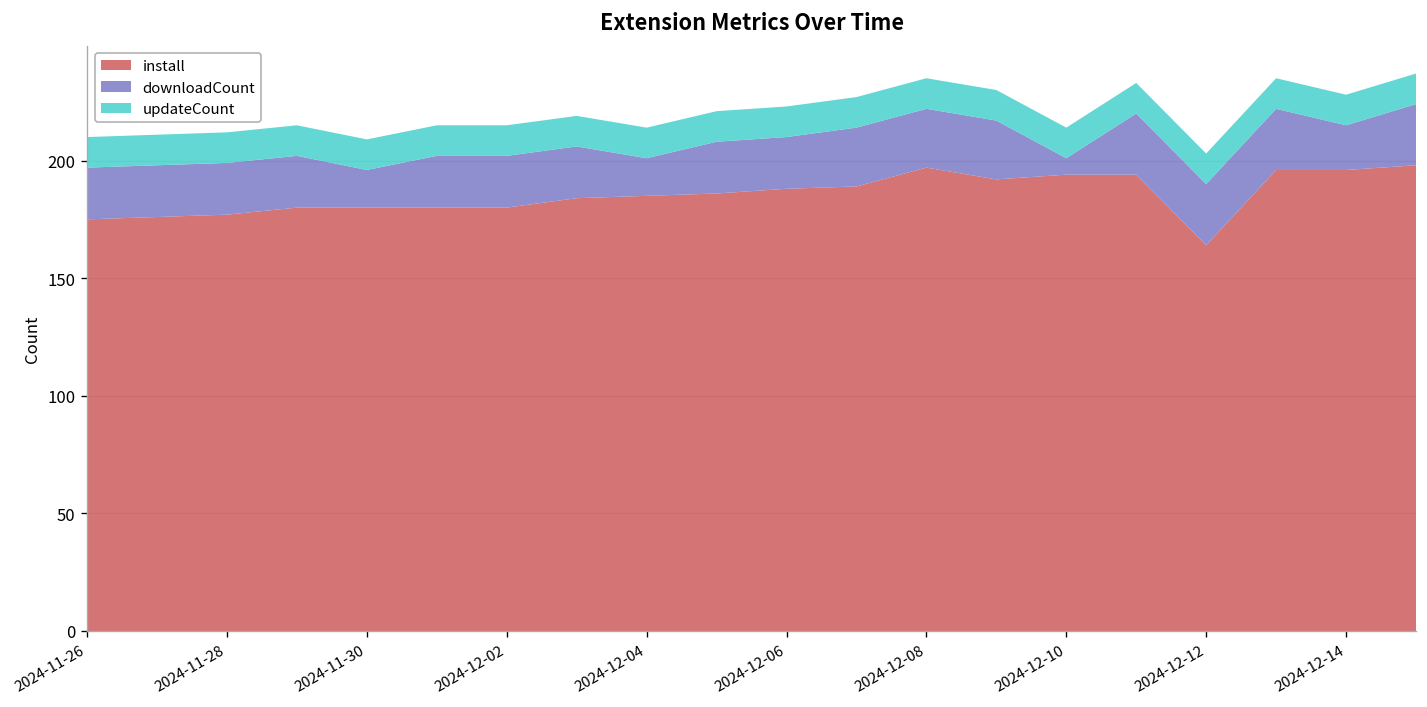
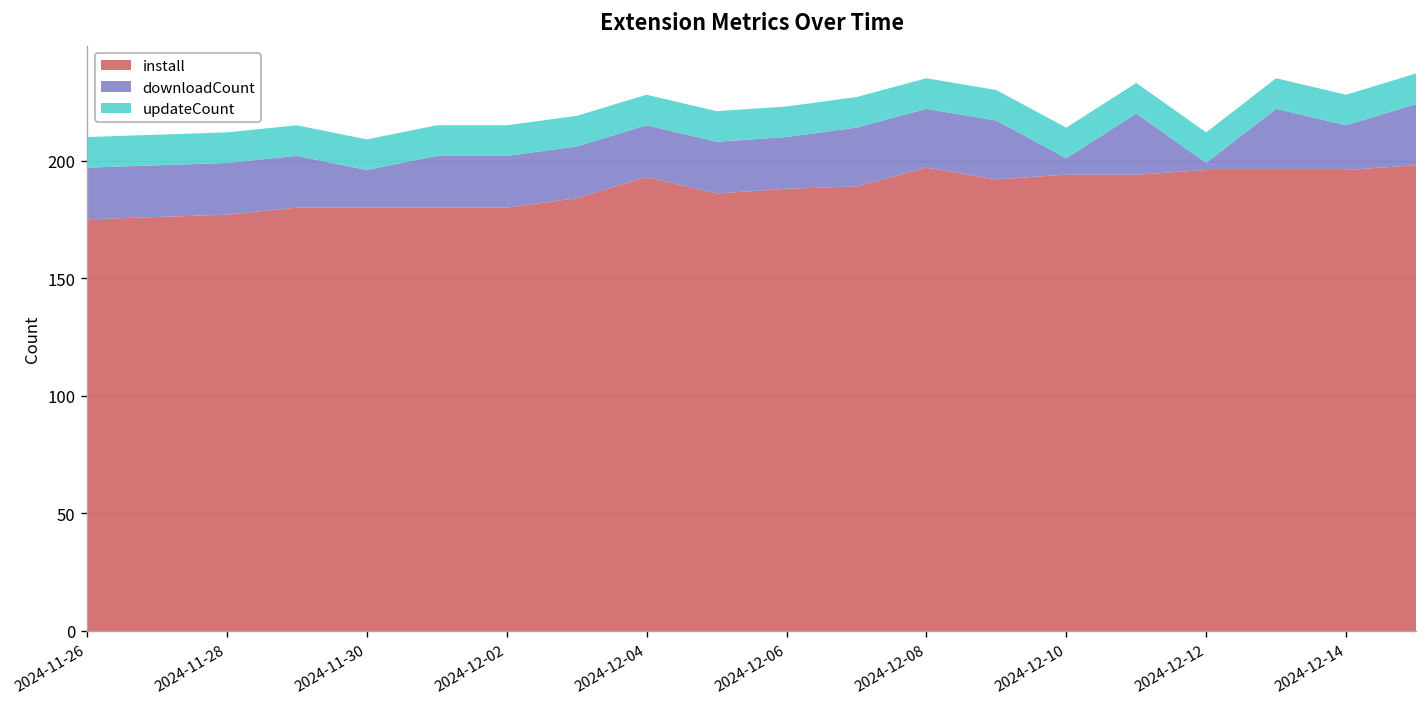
install, 2024-12-04: 185 -> 193
downloadCount, 2024-12-04: 16 -> 22
install, 2024-12-12: 164 -> 196
downloadCount, 2024-12-12: 26 -> 3
